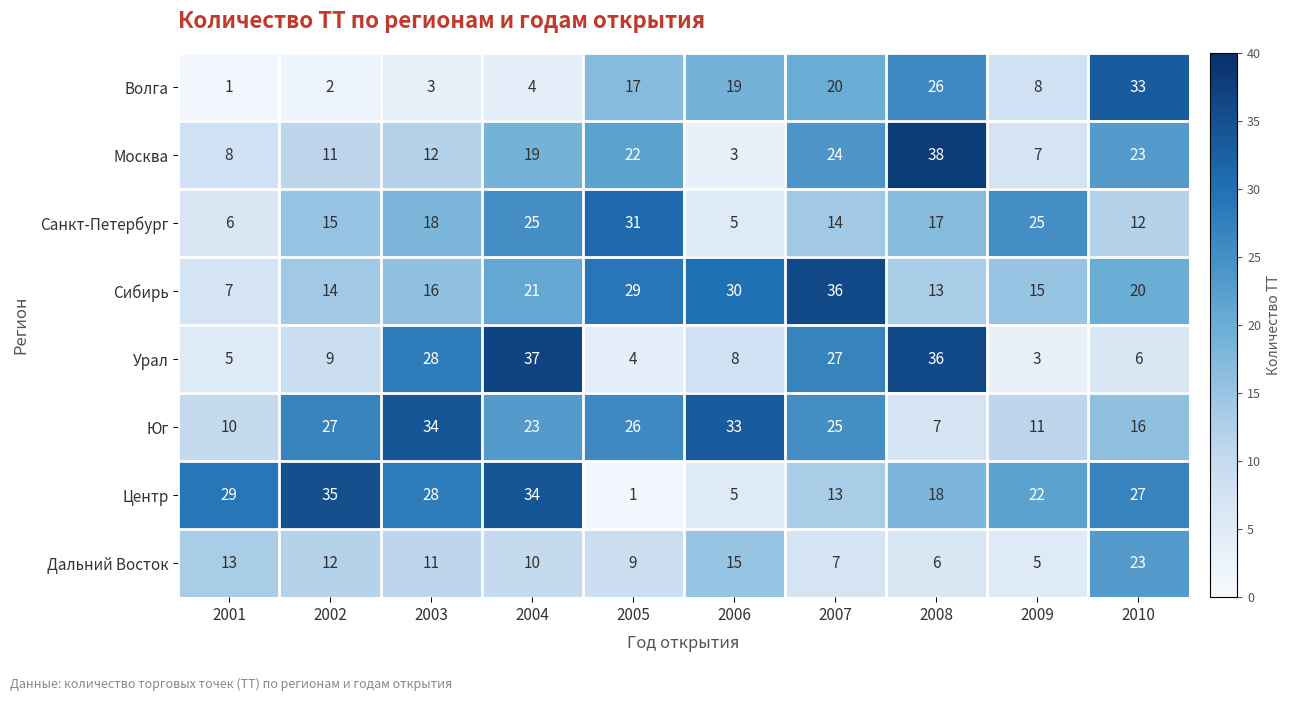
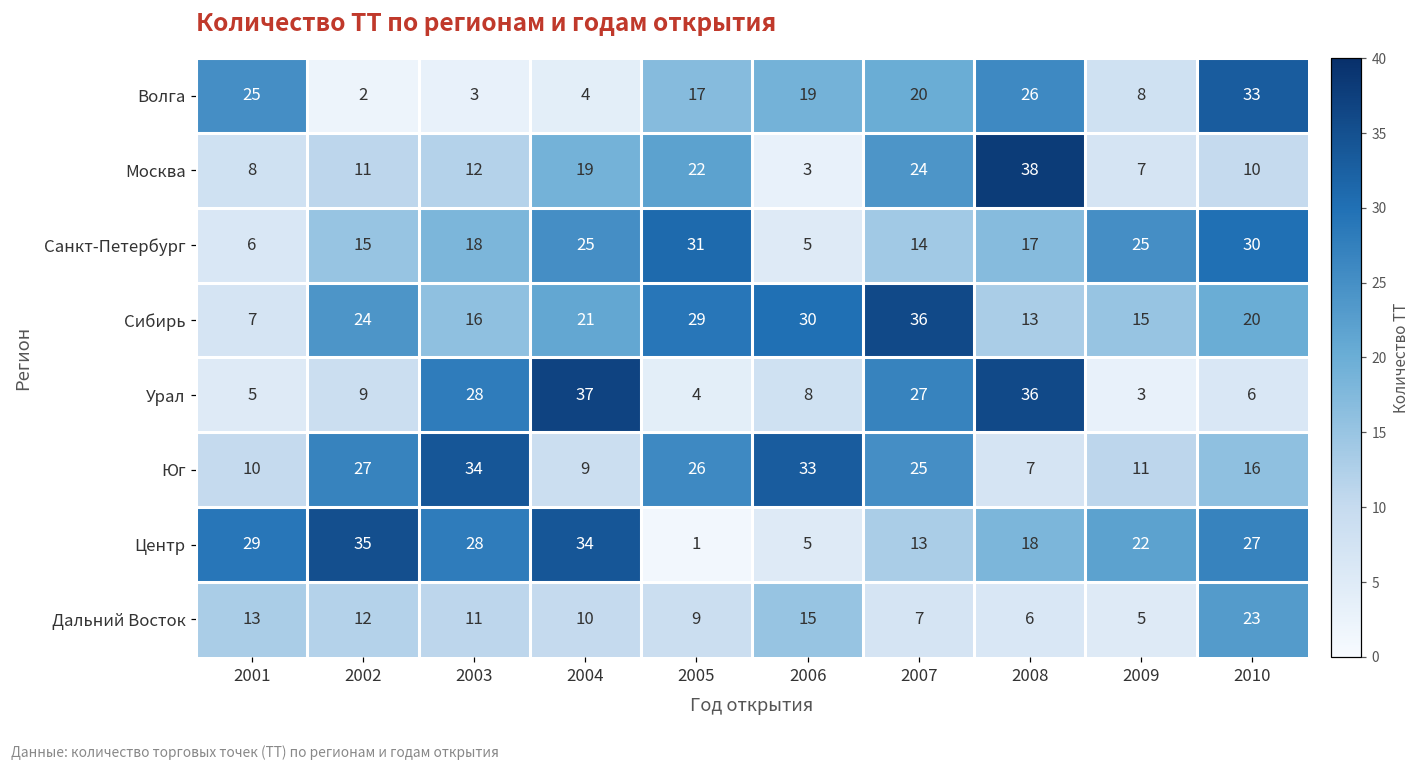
Волга, 2001: 1 -> 25
Москва, 2010: 23 -> 10
Санкт-Петербург, 2010: 12 -> 30
Сибирь, 2002: 14 -> 24
Юг, 2004: 23 -> 9
